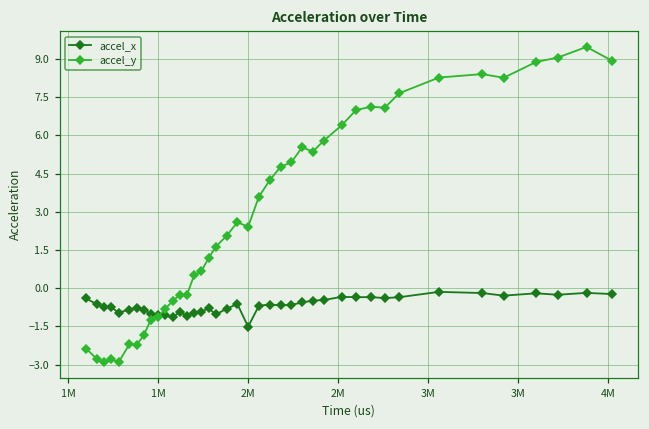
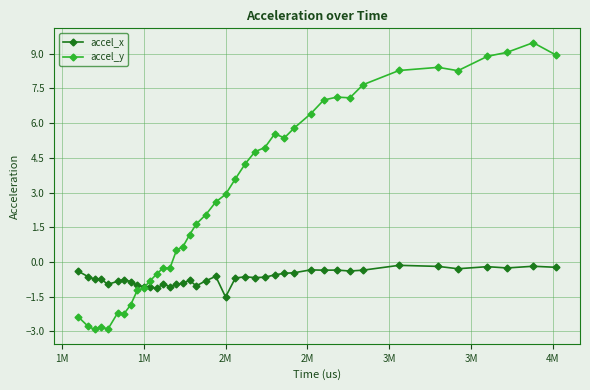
accel_y, 2M: 2.4 -> 2.9
